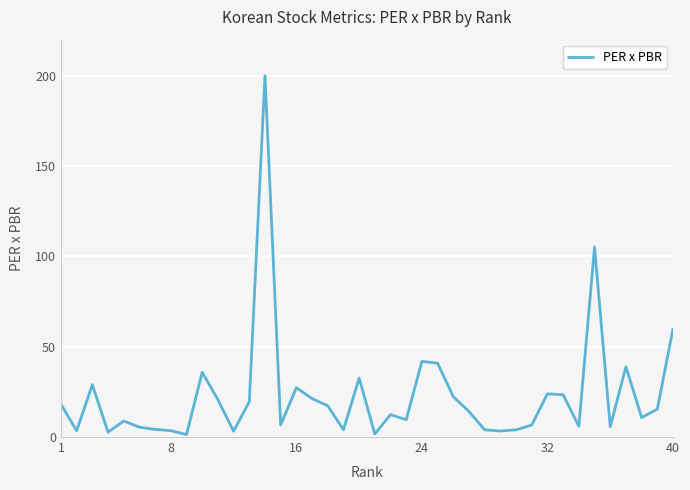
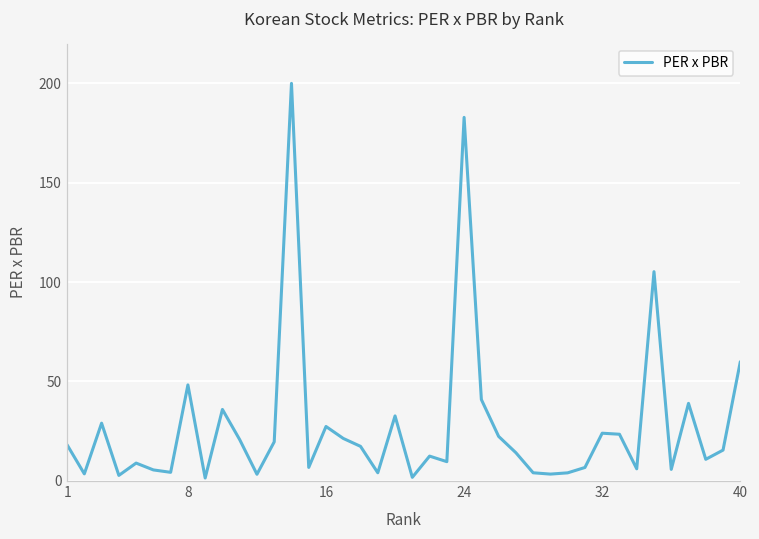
8: 4 -> 48
24: 42 -> 183
